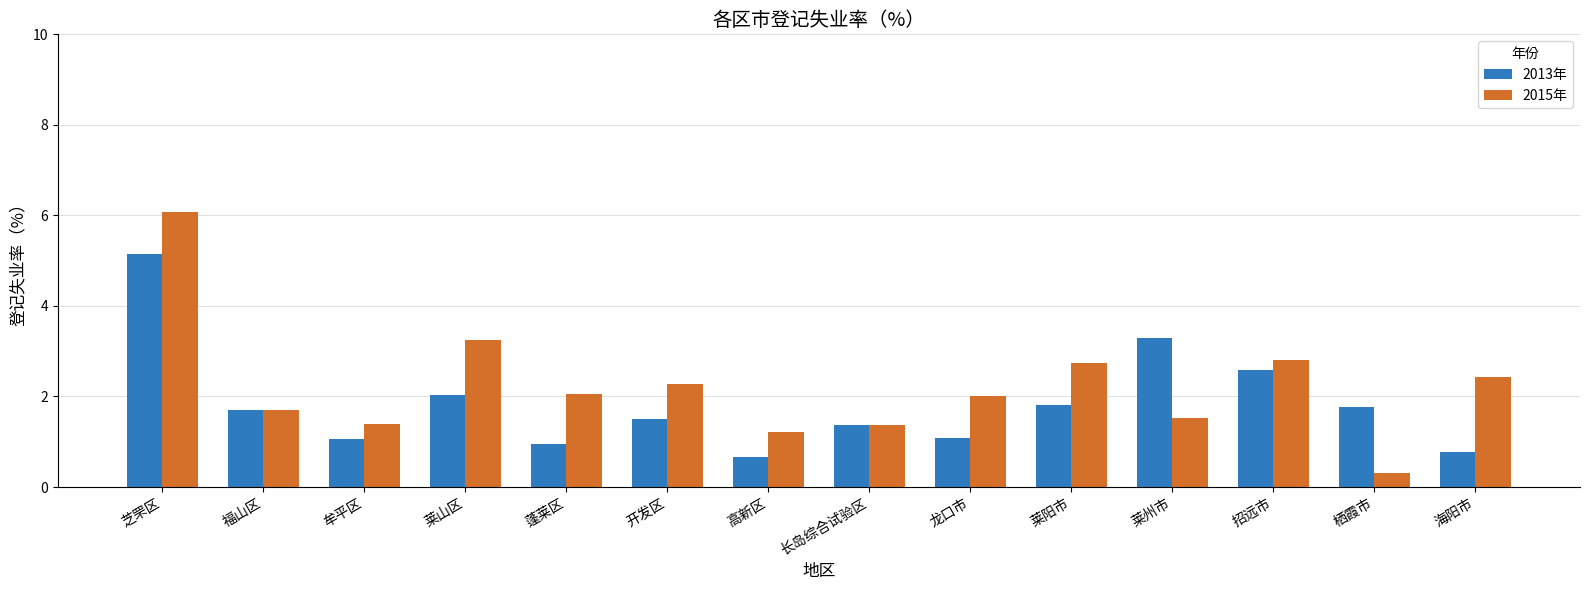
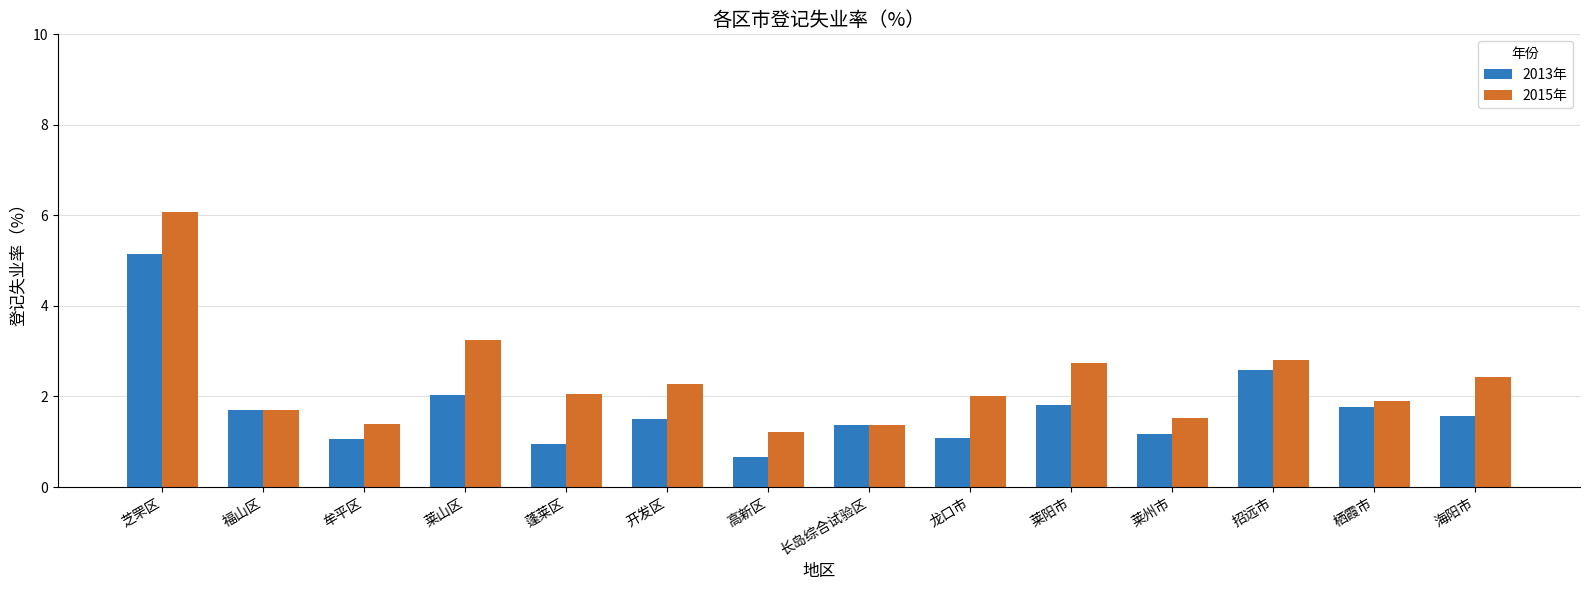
2013年, 莱州市: 3.3 -> 1.2
2015年, 栖霞市: 0.3 -> 1.9
2013年, 海阳市: 0.8 -> 1.6
